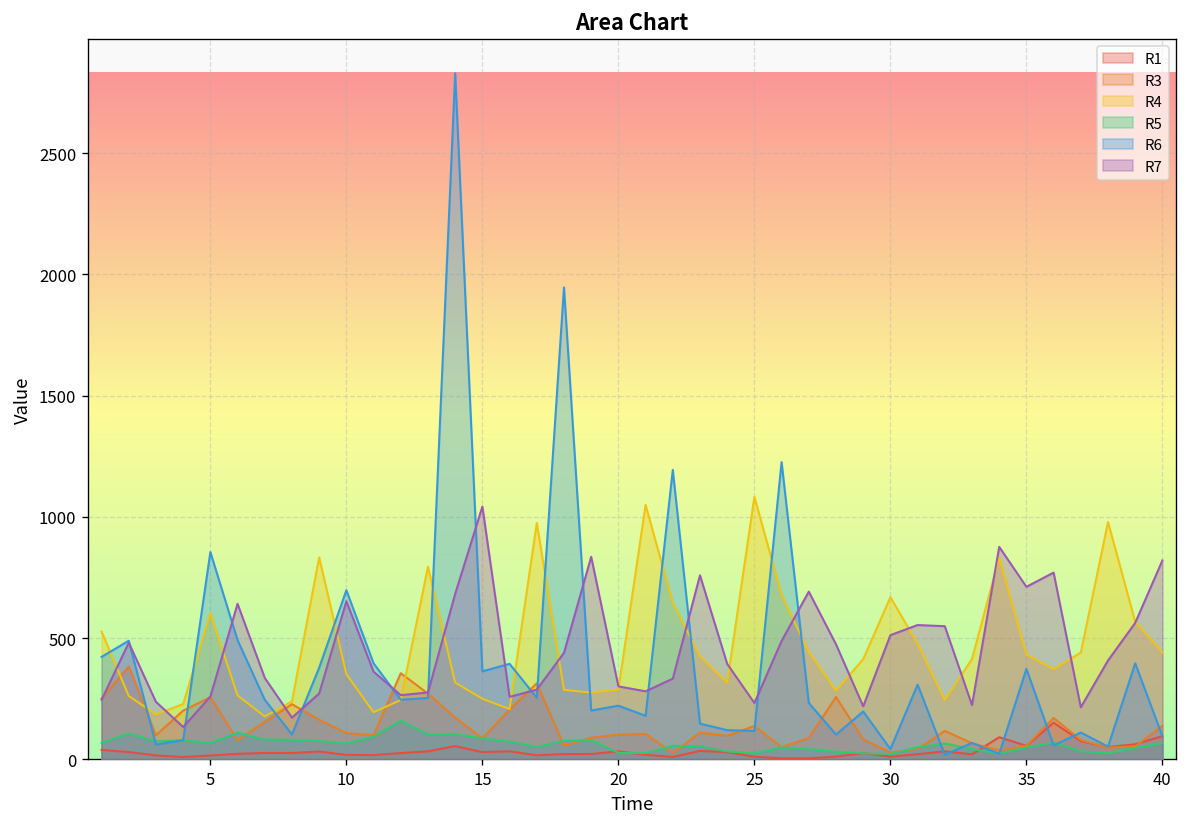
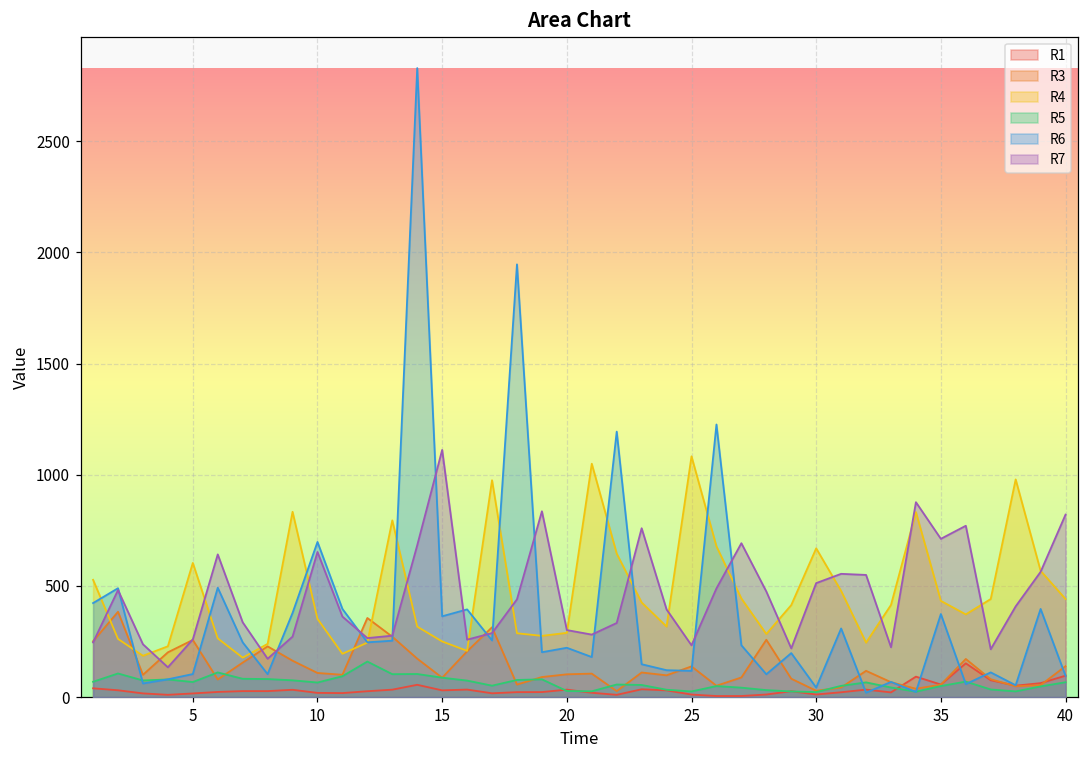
R6, 5: 860 -> 100
R7, 15: 1040 -> 1110
